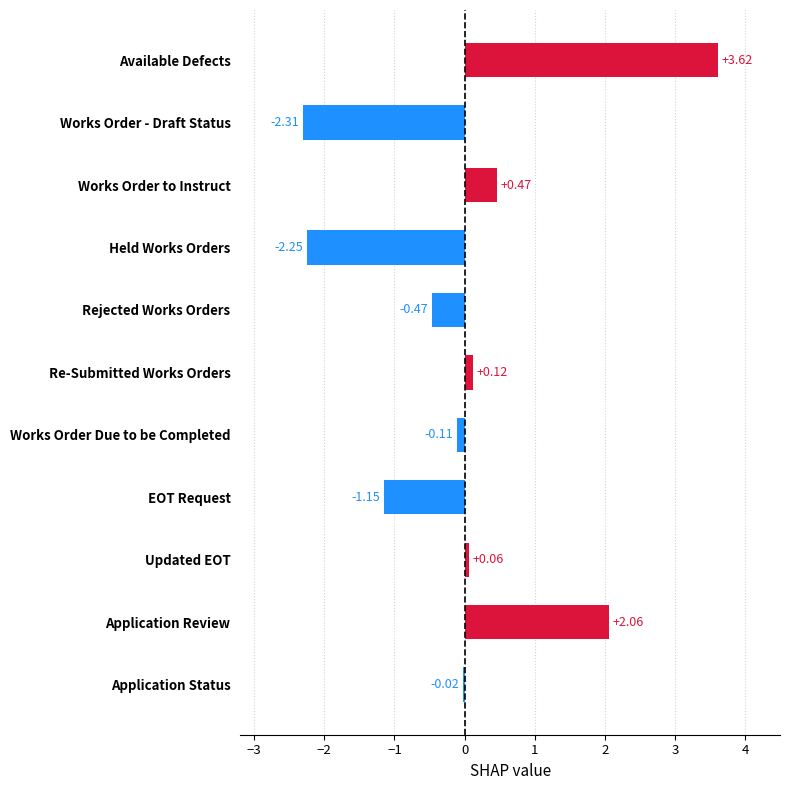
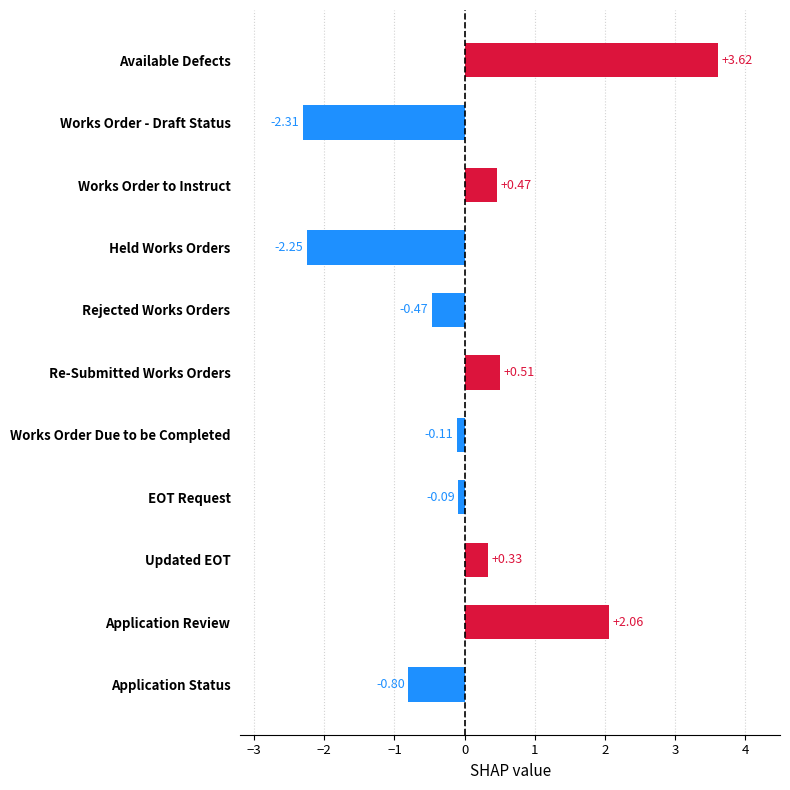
Re-Submitted Works Orders: +0.12 -> +0.51
EOT Request: -1.15 -> -0.09
Updated EOT: +0.06 -> +0.33
Application Status: -0.02 -> -0.80
